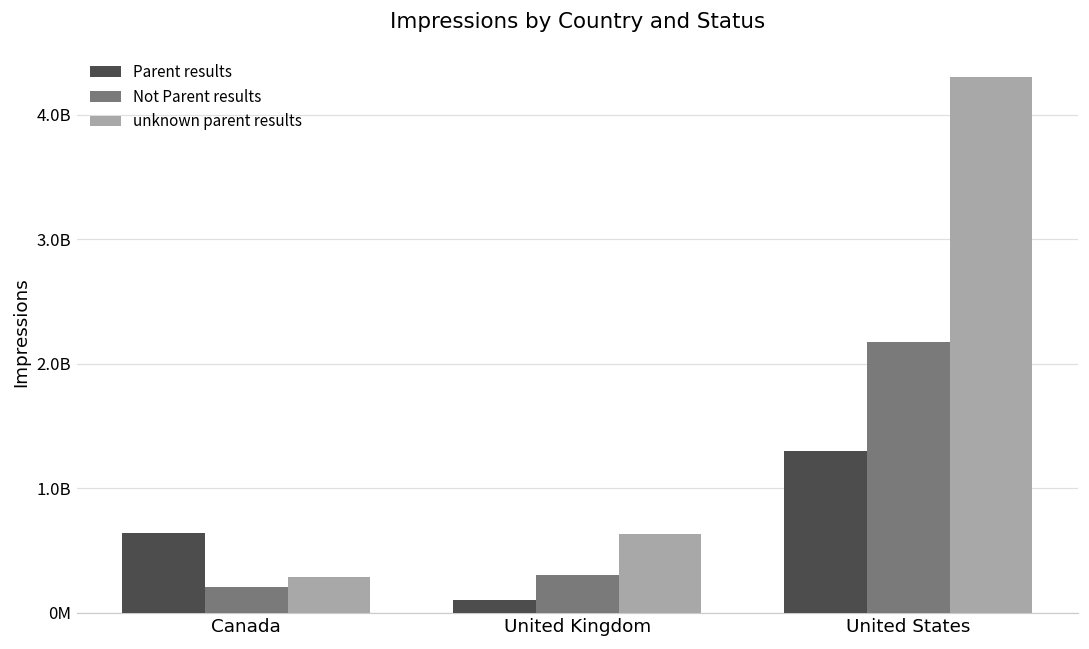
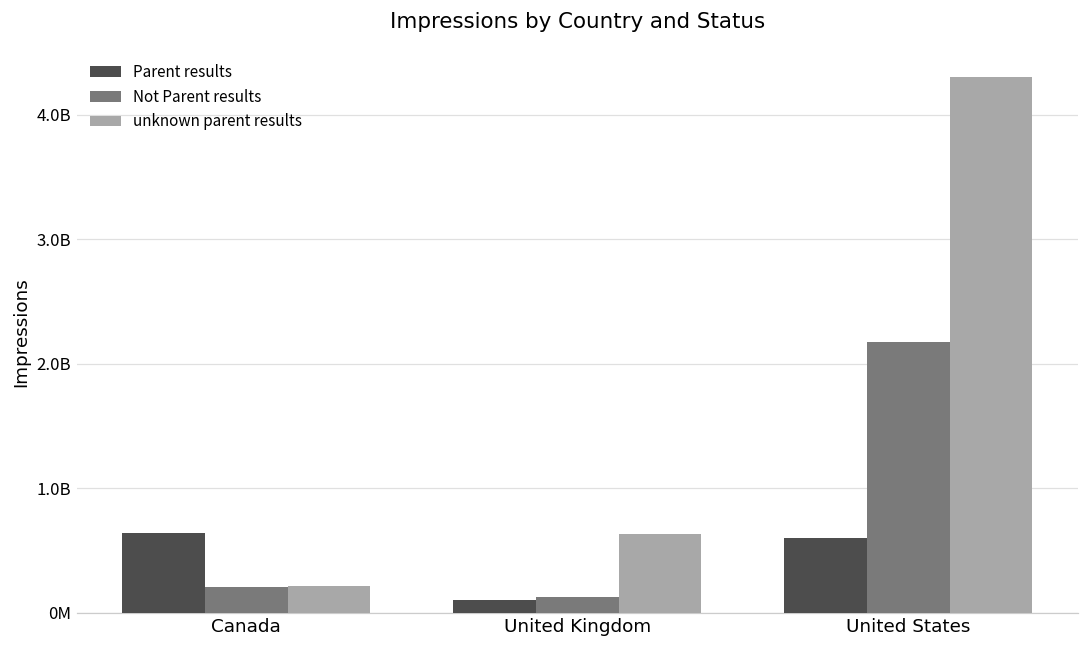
unknown parent results, Canada: 290000000 -> 220000000
Not Parent results, United Kingdom: 300000000 -> 120000000
Parent results, United States: 1300000000 -> 600000000
